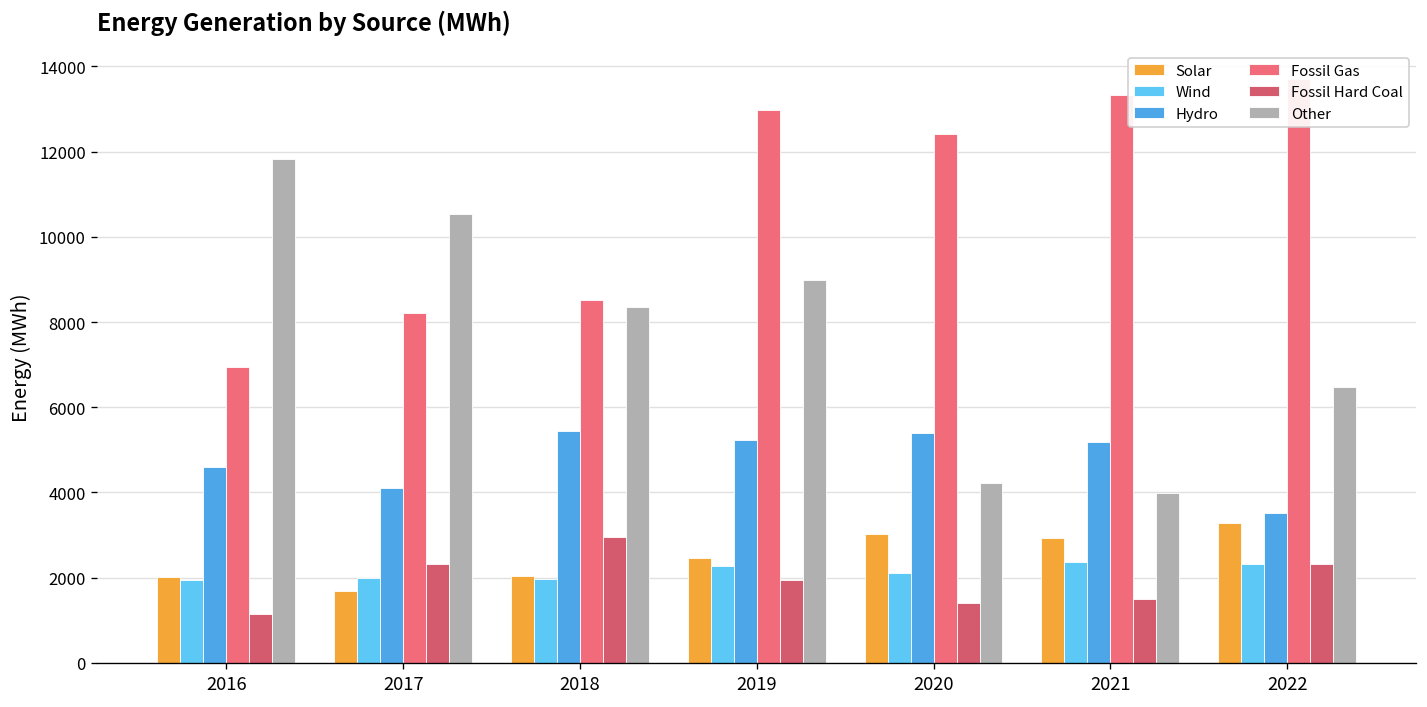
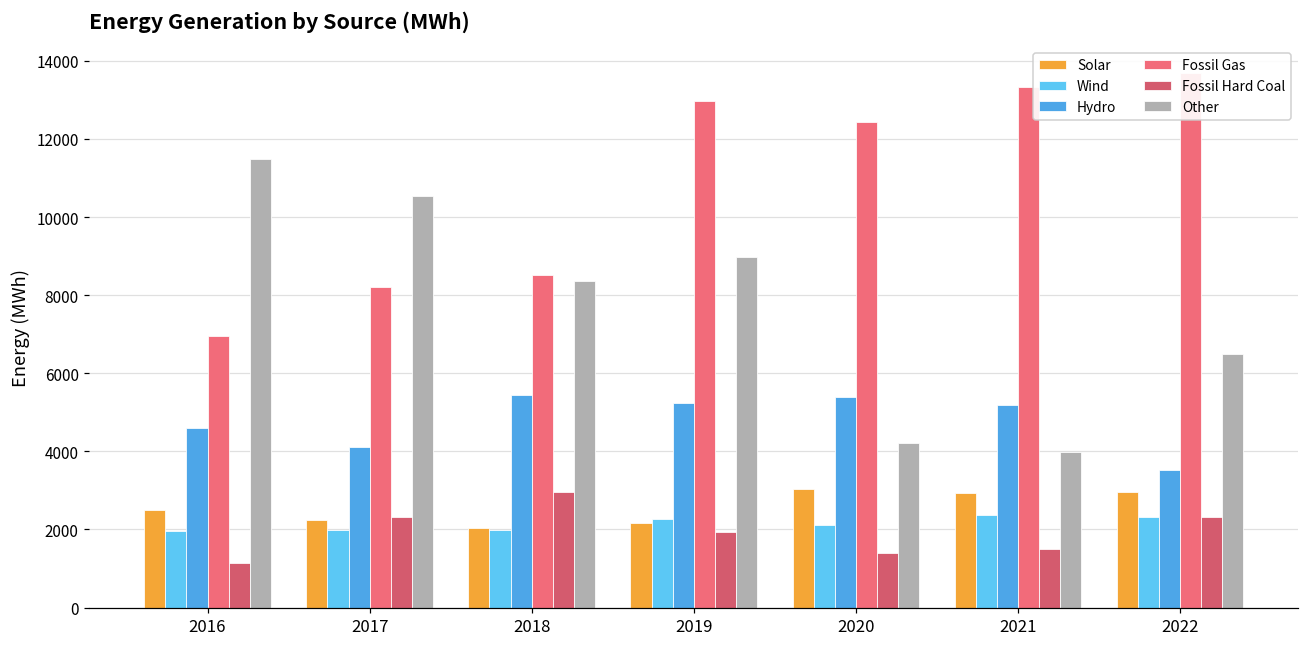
Solar, 2016: 2000 -> 2500
Other, 2016: 11800 -> 11500
Solar, 2017: 1700 -> 2300
Solar, 2019: 2500 -> 2200
Solar, 2022: 3300 -> 3000
